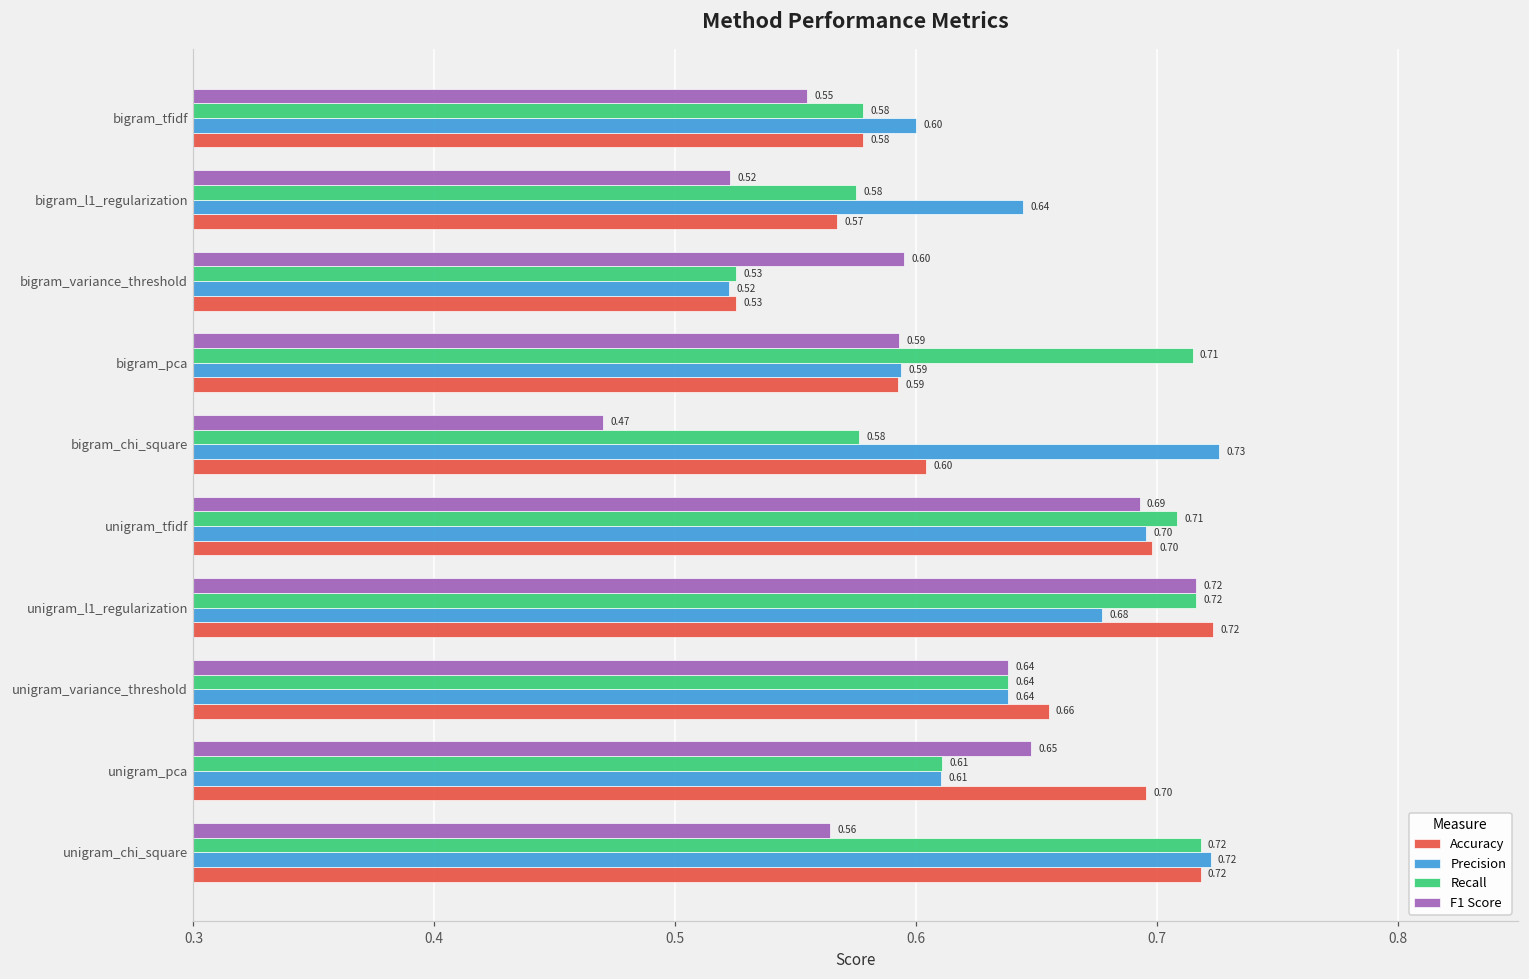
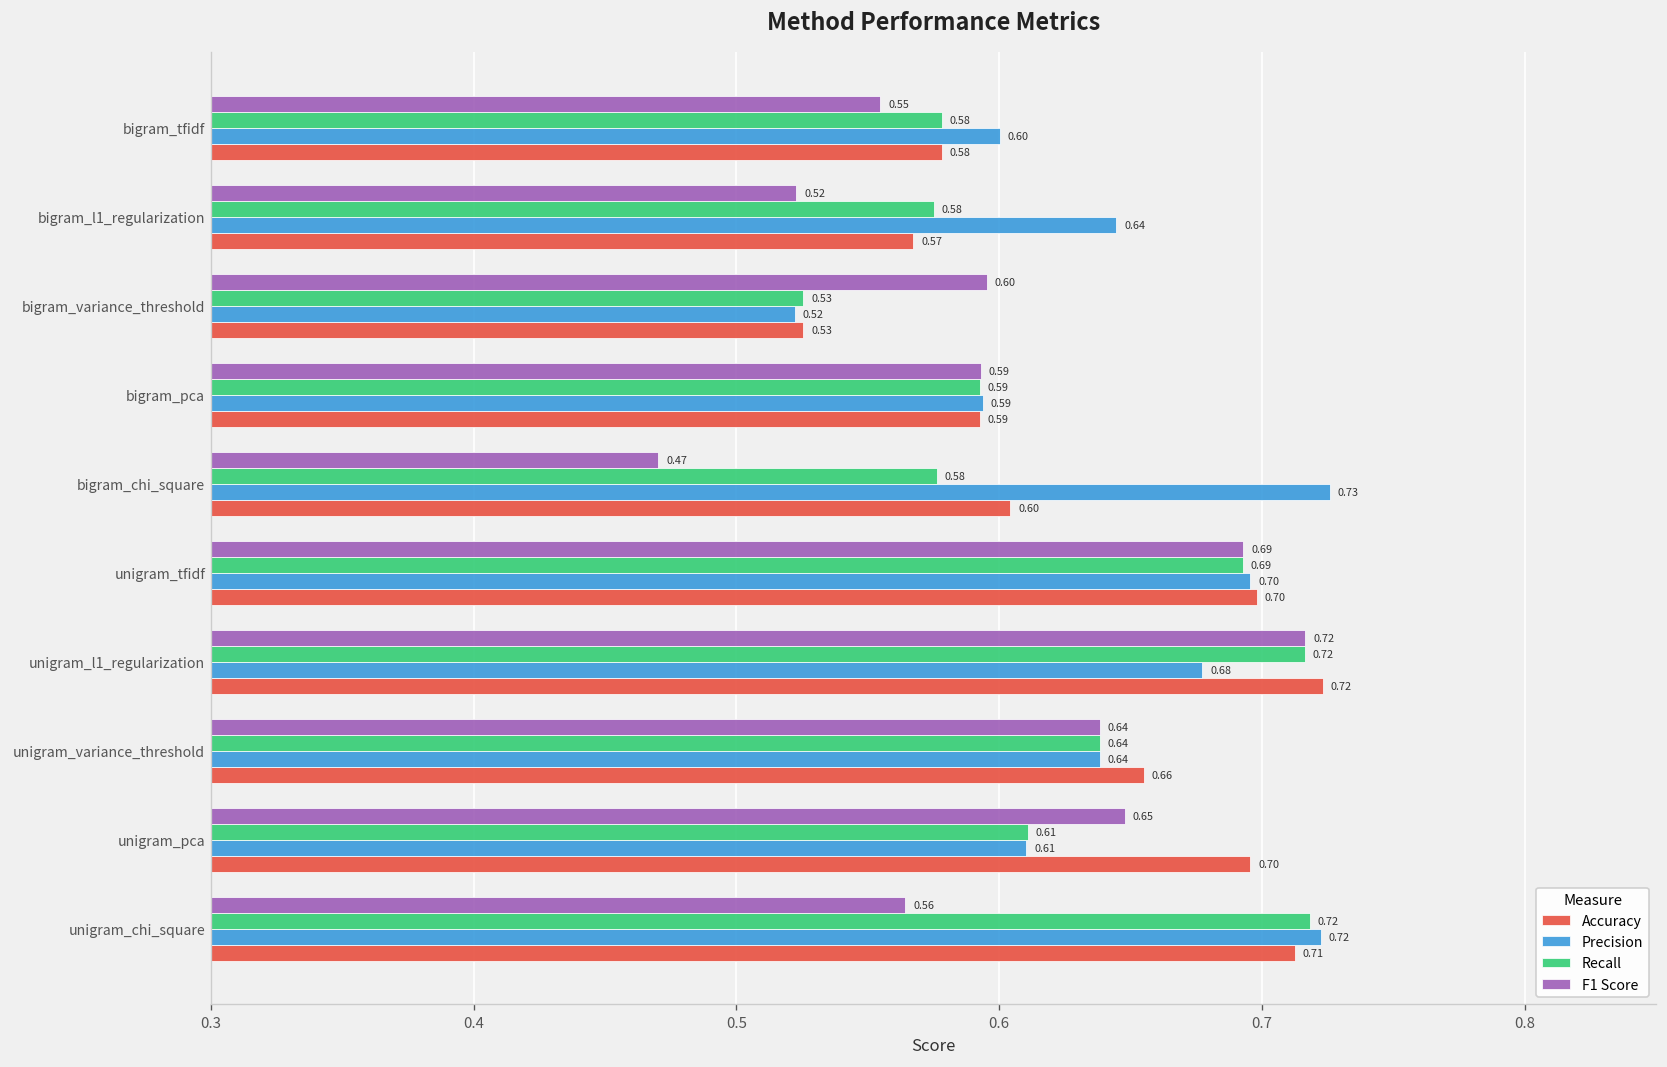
Recall, bigram_pca: 0.71 -> 0.59
Recall, unigram_tfidf: 0.71 -> 0.69
Accuracy, unigram_chi_square: 0.72 -> 0.71
